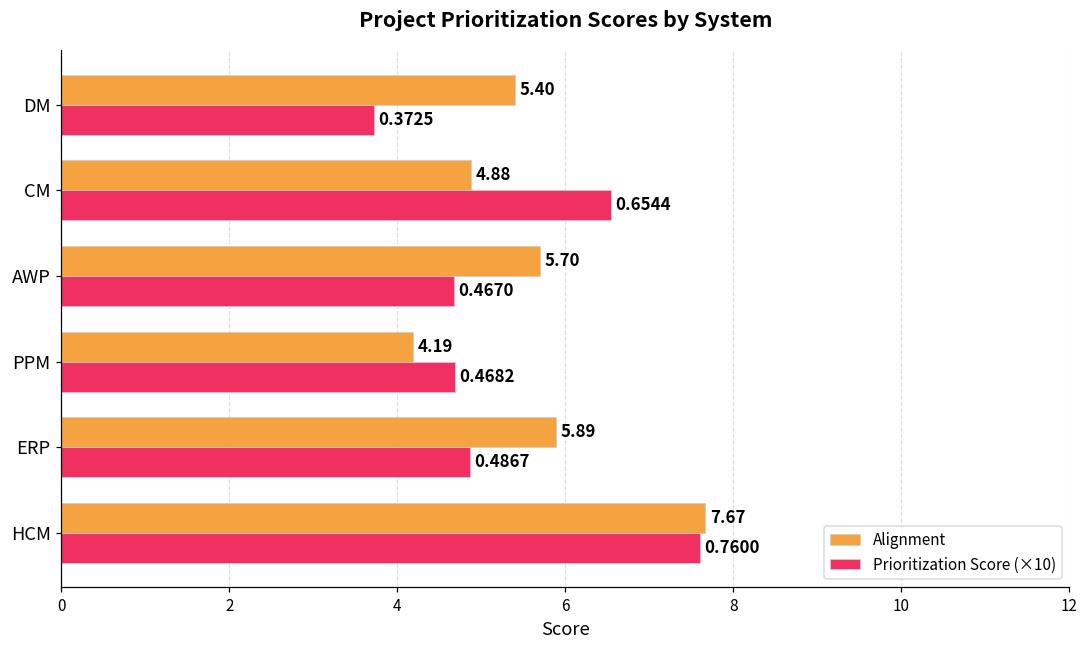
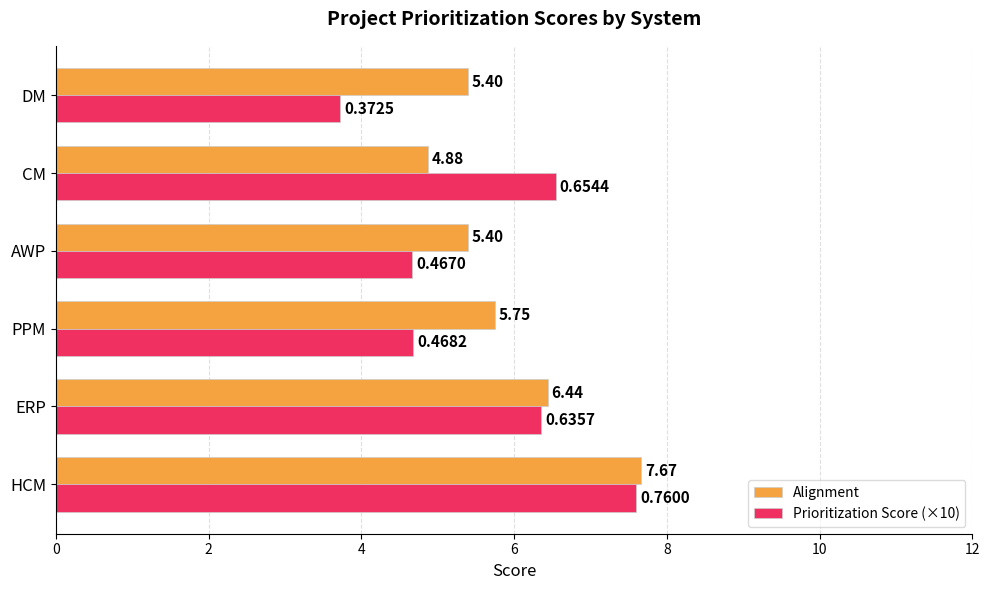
Alignment, AWP: 5.70 -> 5.40
Alignment, PPM: 4.19 -> 5.75
Alignment, ERP: 5.89 -> 6.44
Prioritization Score (×10), ERP: 0.4867 -> 0.6357
